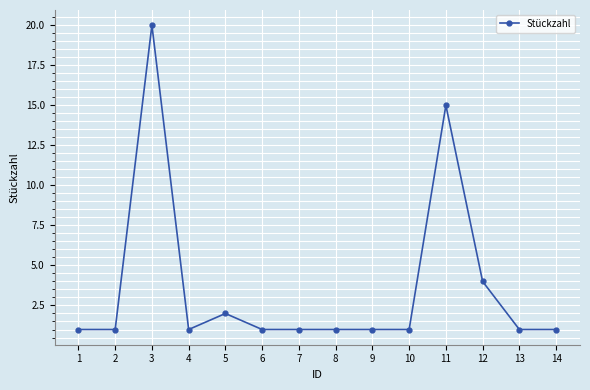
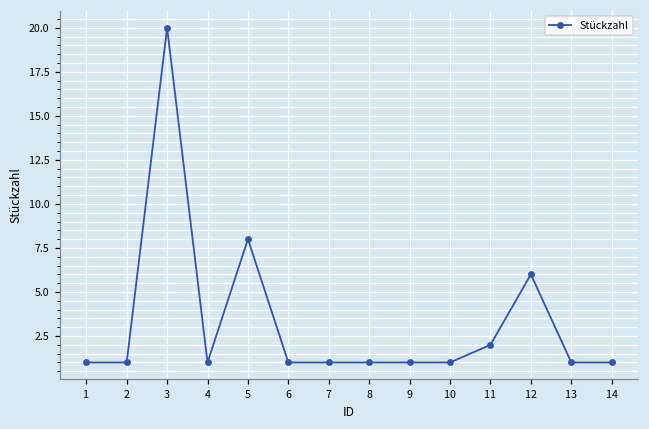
5: 2 -> 8
11: 15 -> 2
12: 4 -> 6
